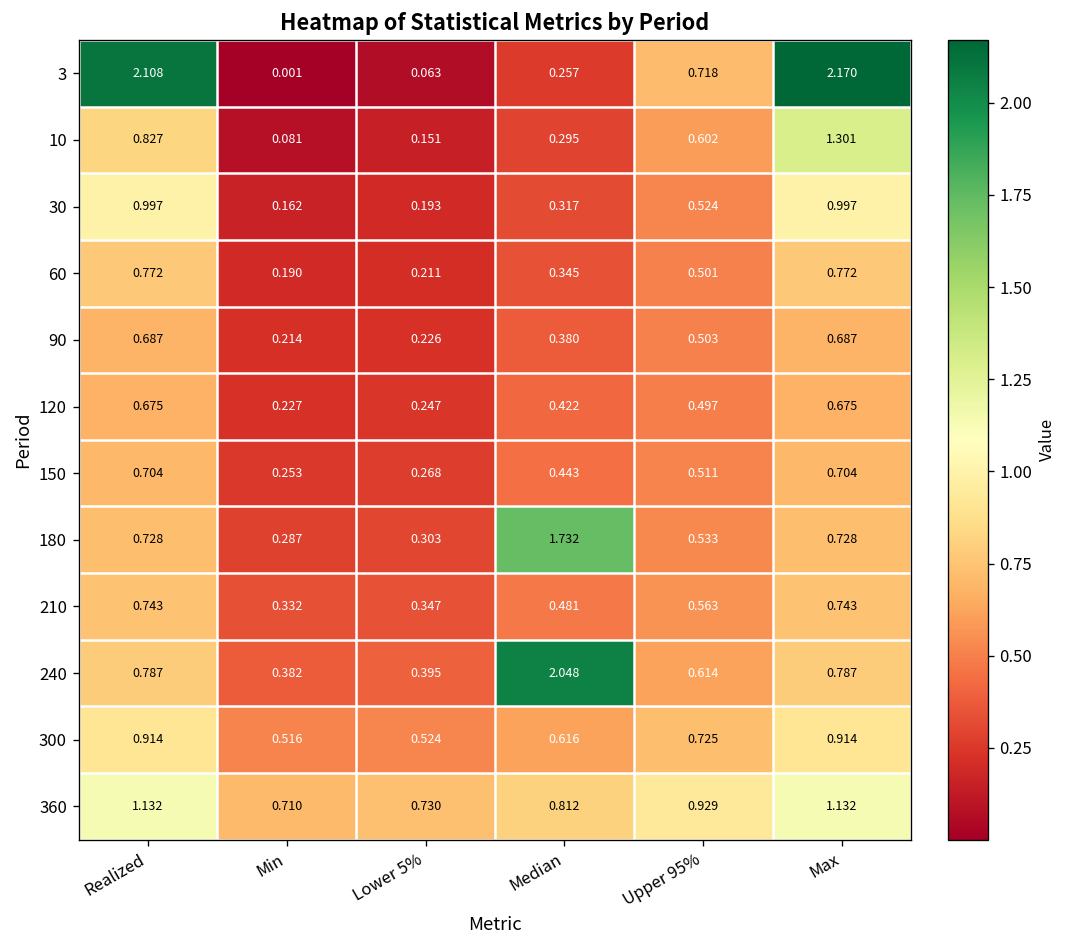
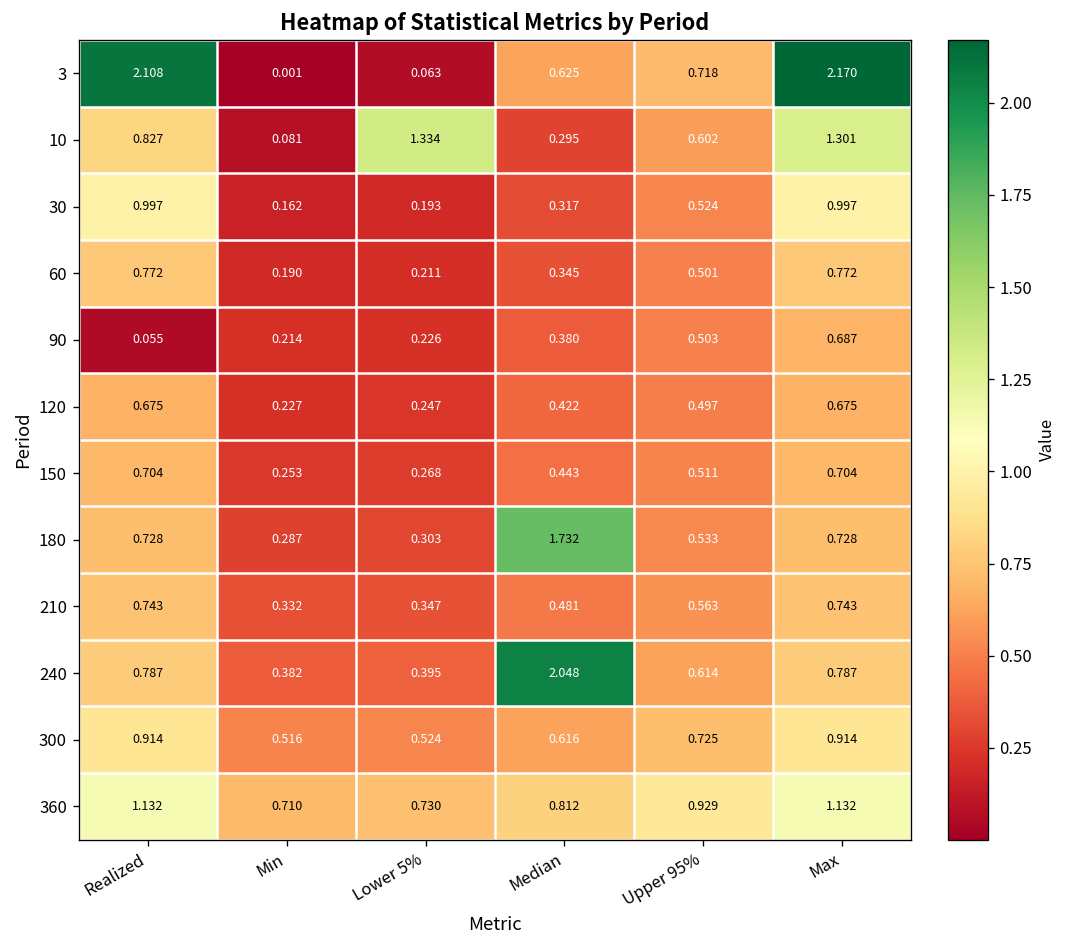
3, Median: 0.257 -> 0.625
10, Lower 5%: 0.151 -> 1.334
90, Realized: 0.687 -> 0.055
